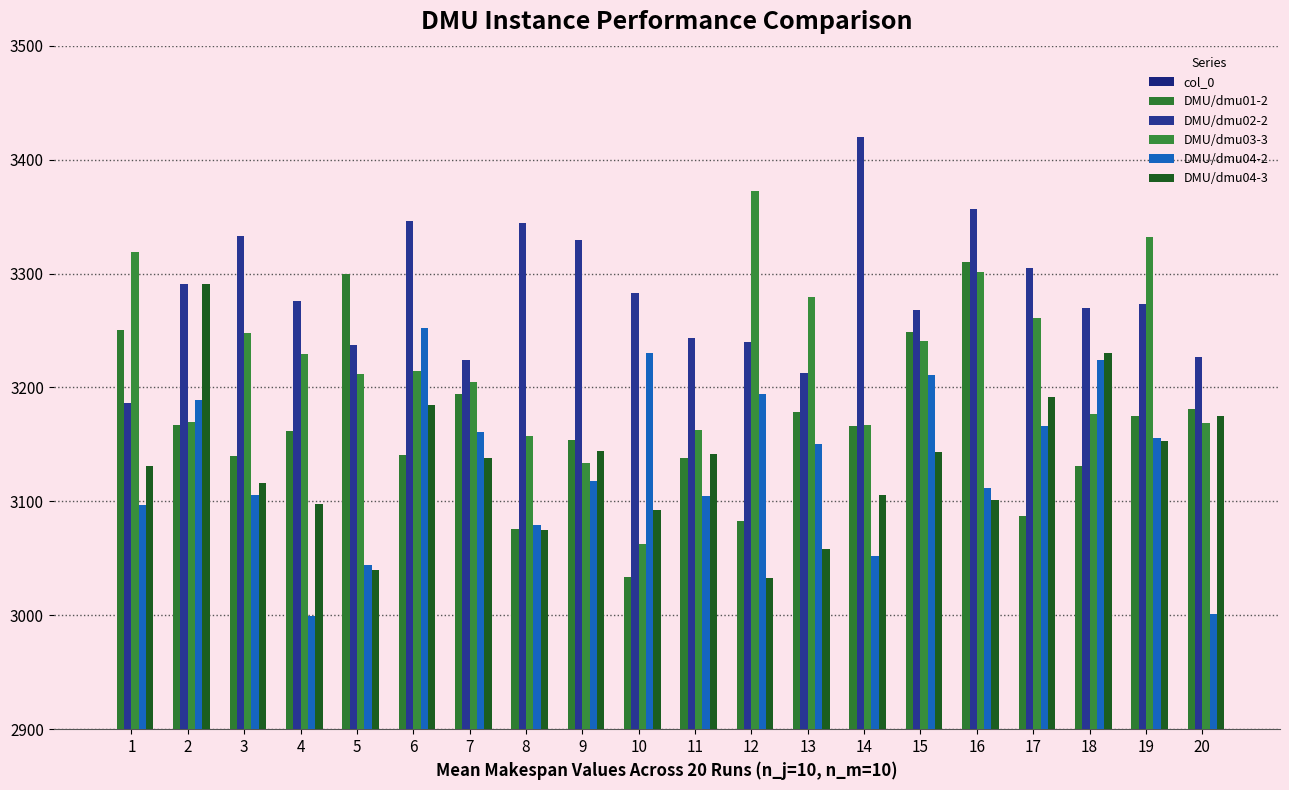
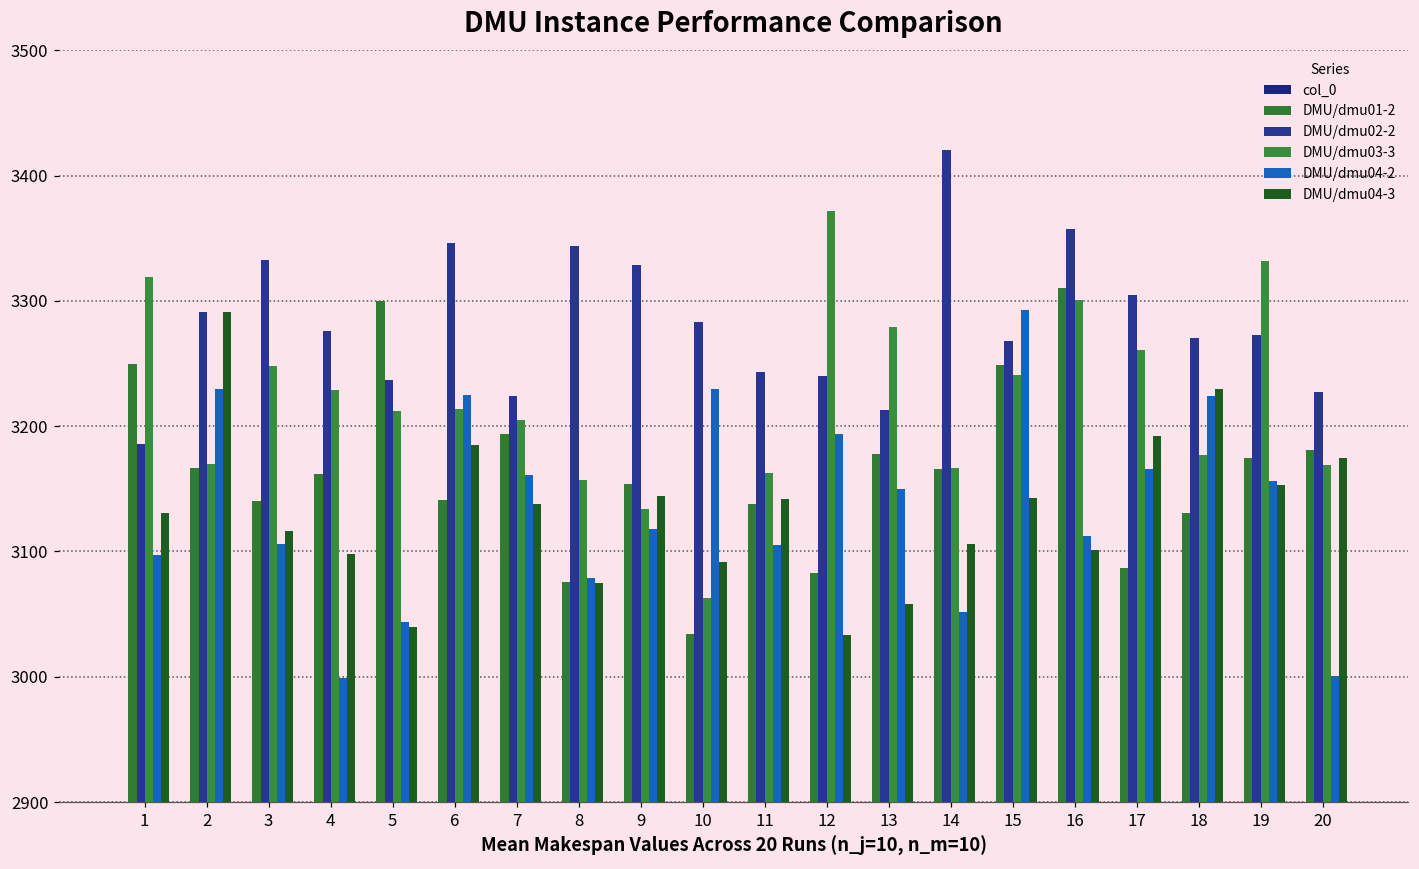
DMU/dmu04-2, 2: 3189 -> 3230
DMU/dmu04-2, 6: 3252 -> 3225
DMU/dmu04-2, 15: 3211 -> 3293
